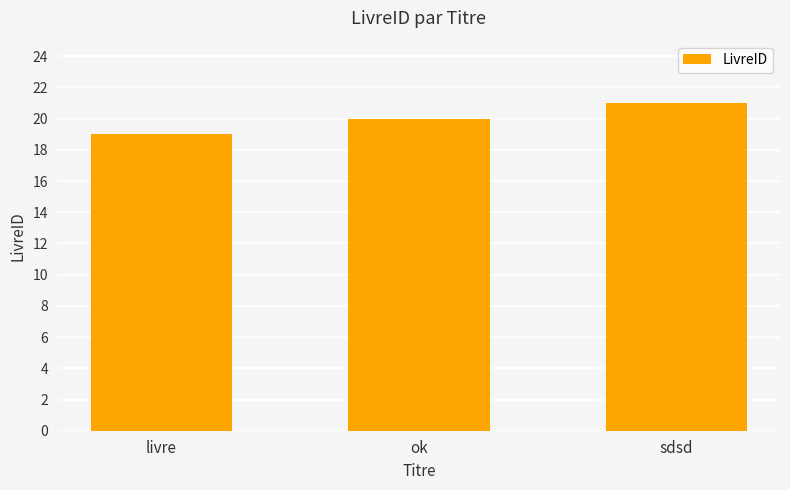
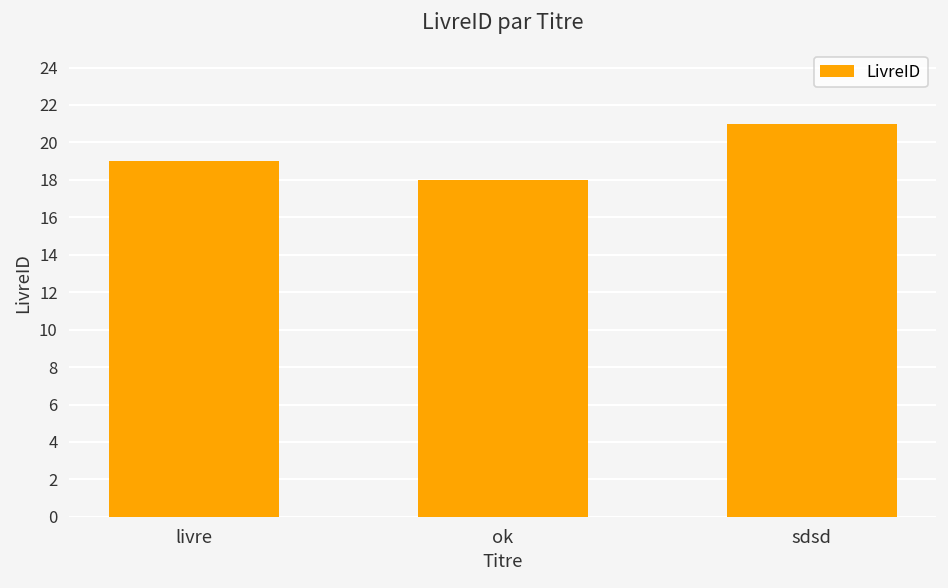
ok: 20 -> 18
